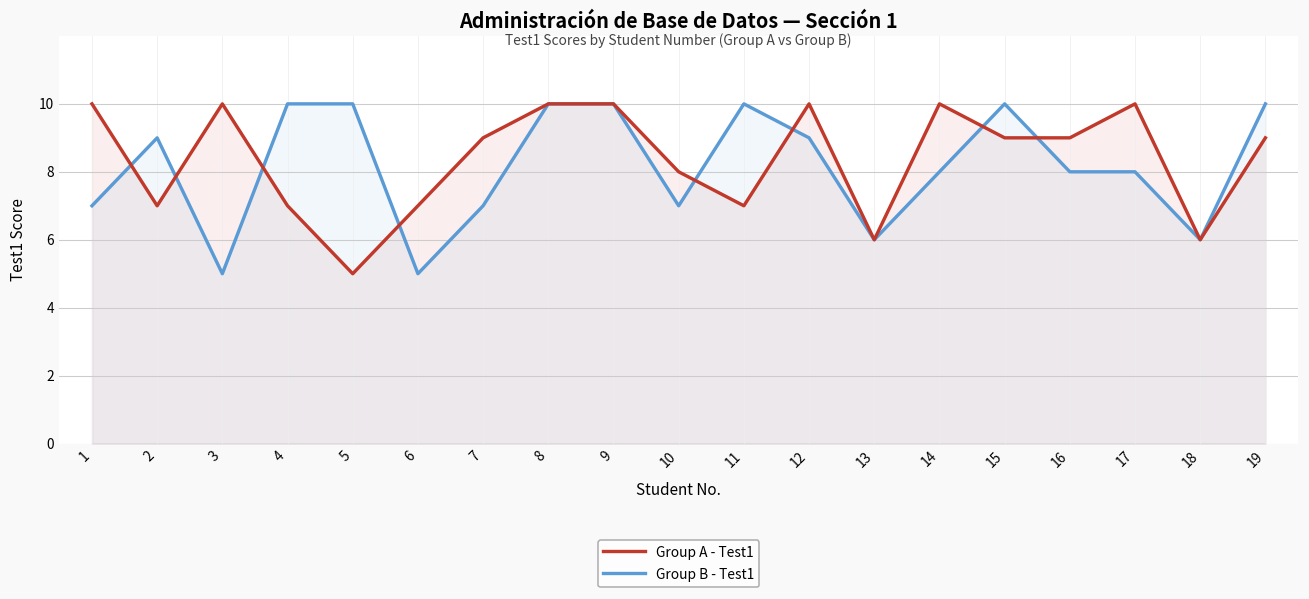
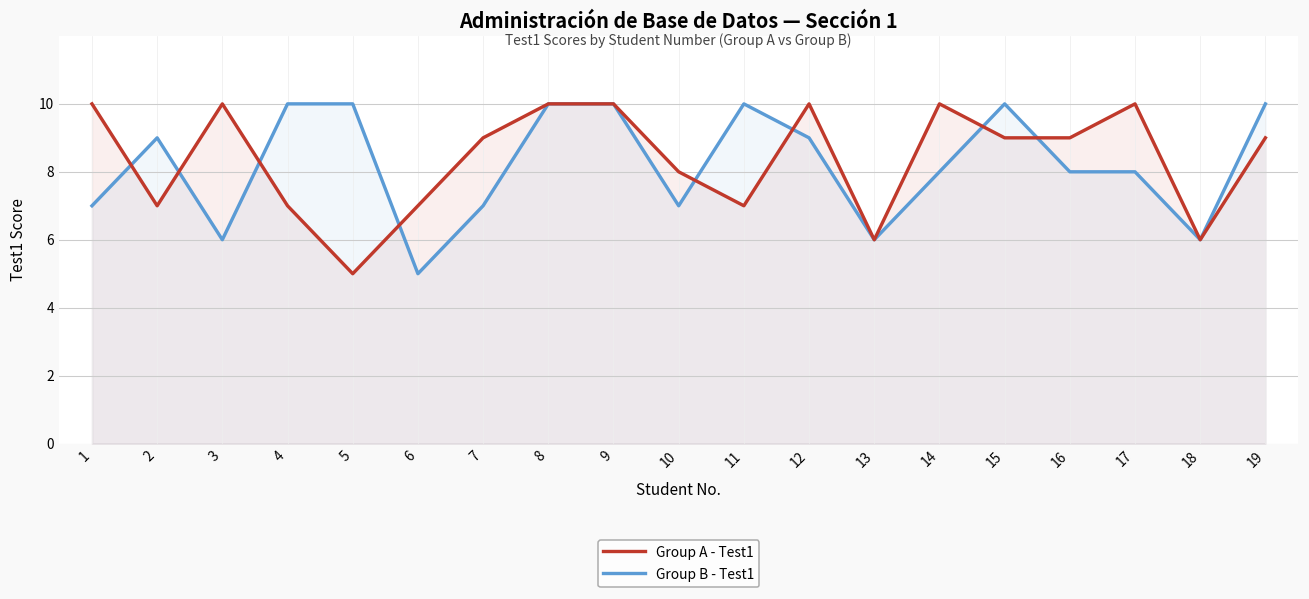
Group B - Test1, 3: 5 -> 6
